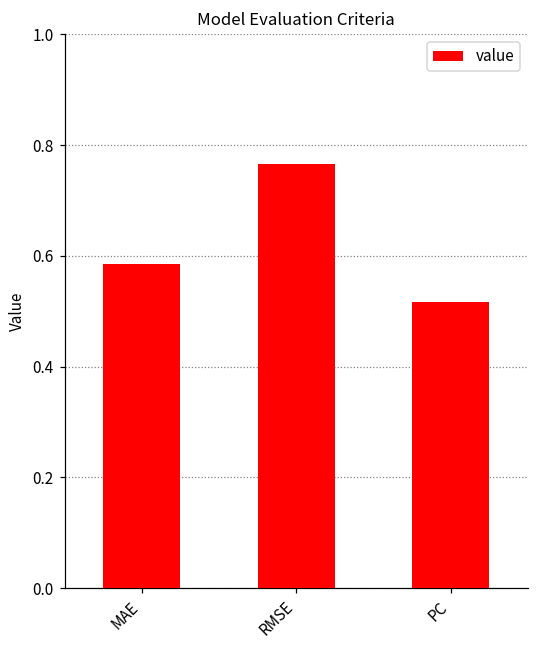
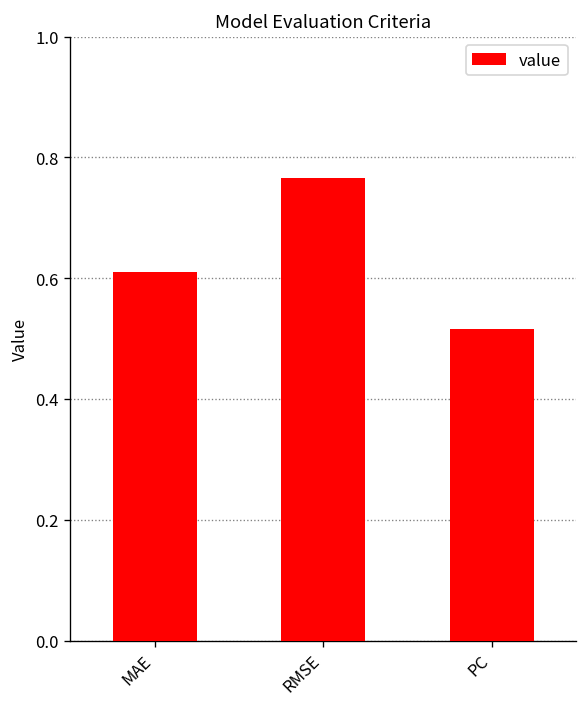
MAE: 0.58 -> 0.61
